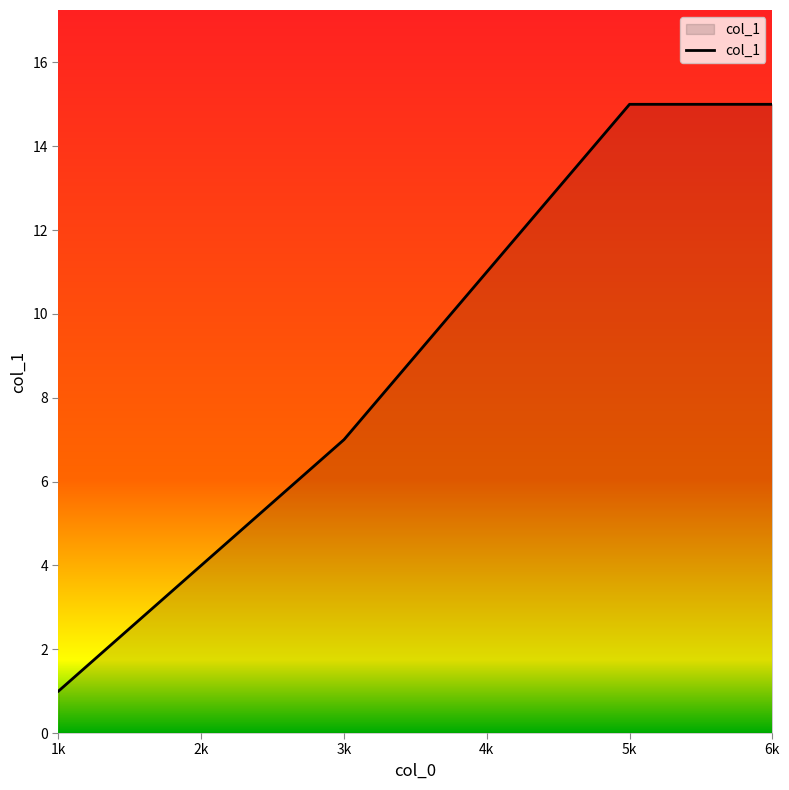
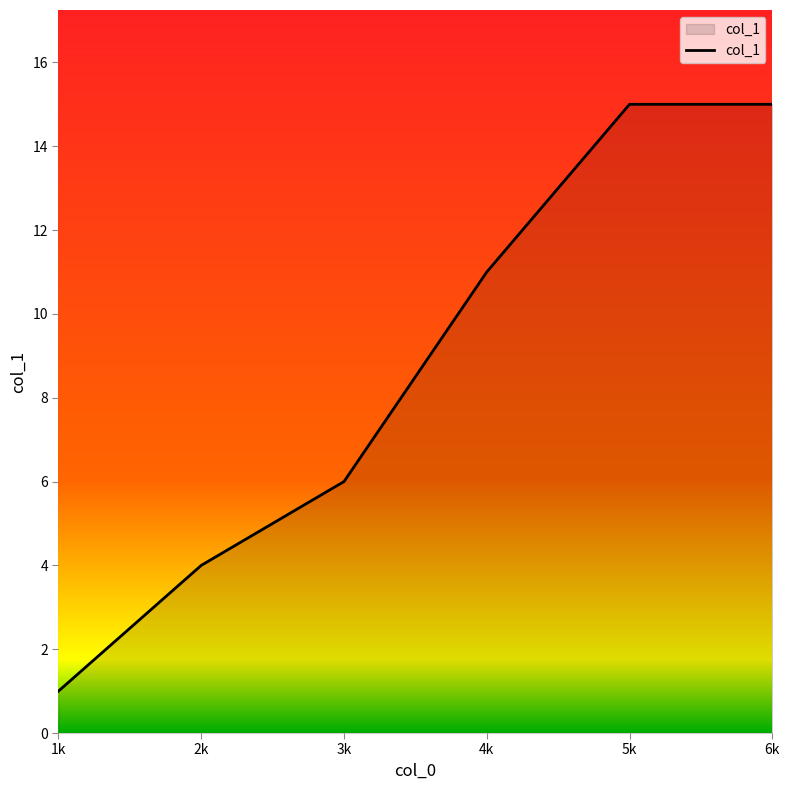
3k: 7 -> 6
